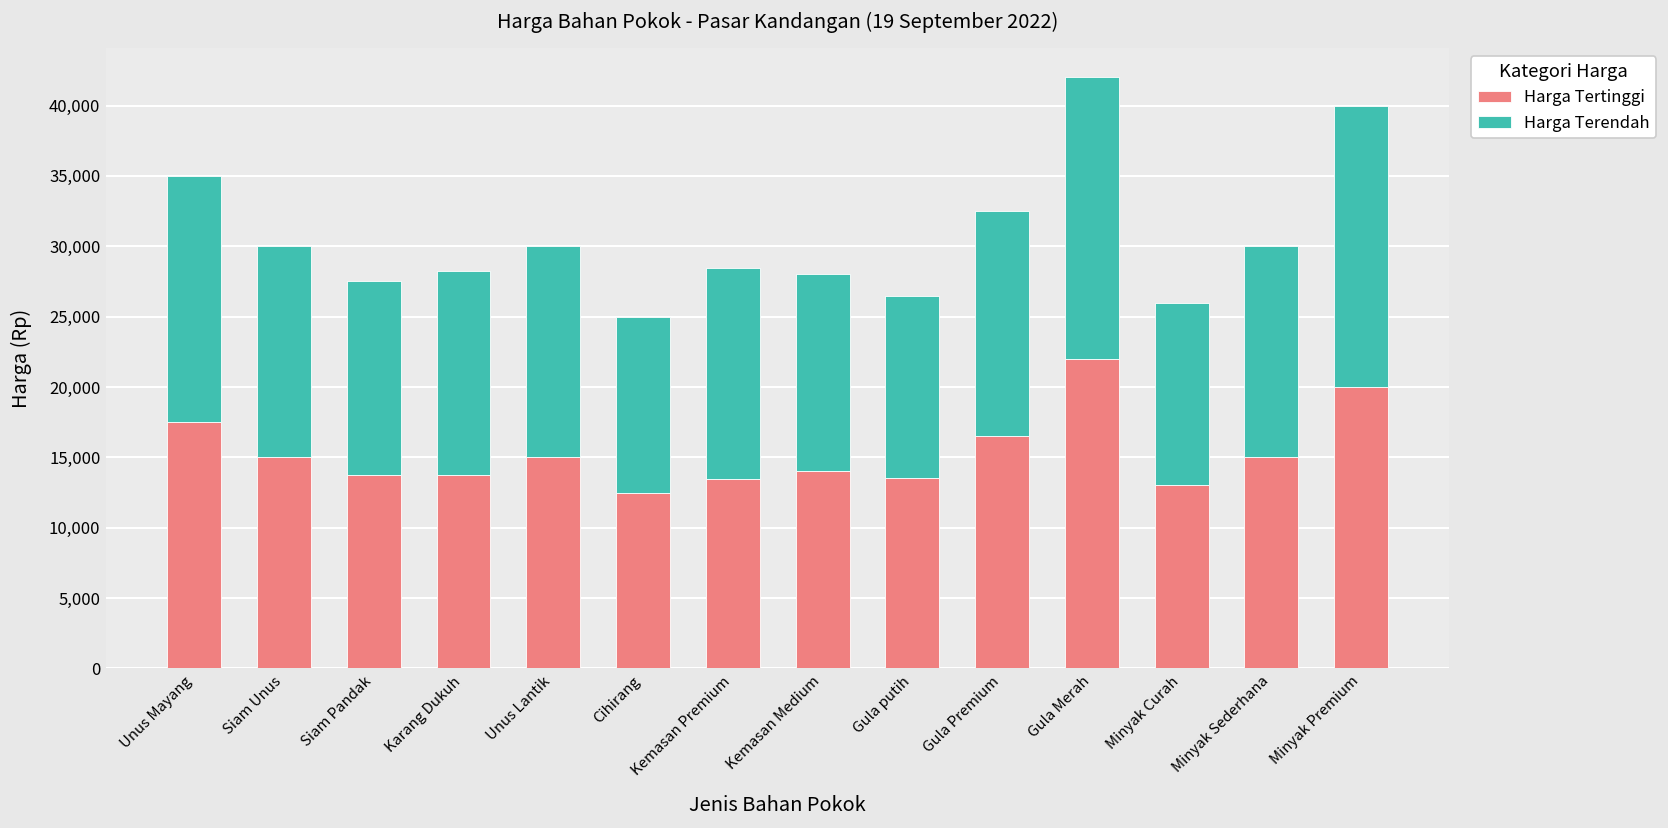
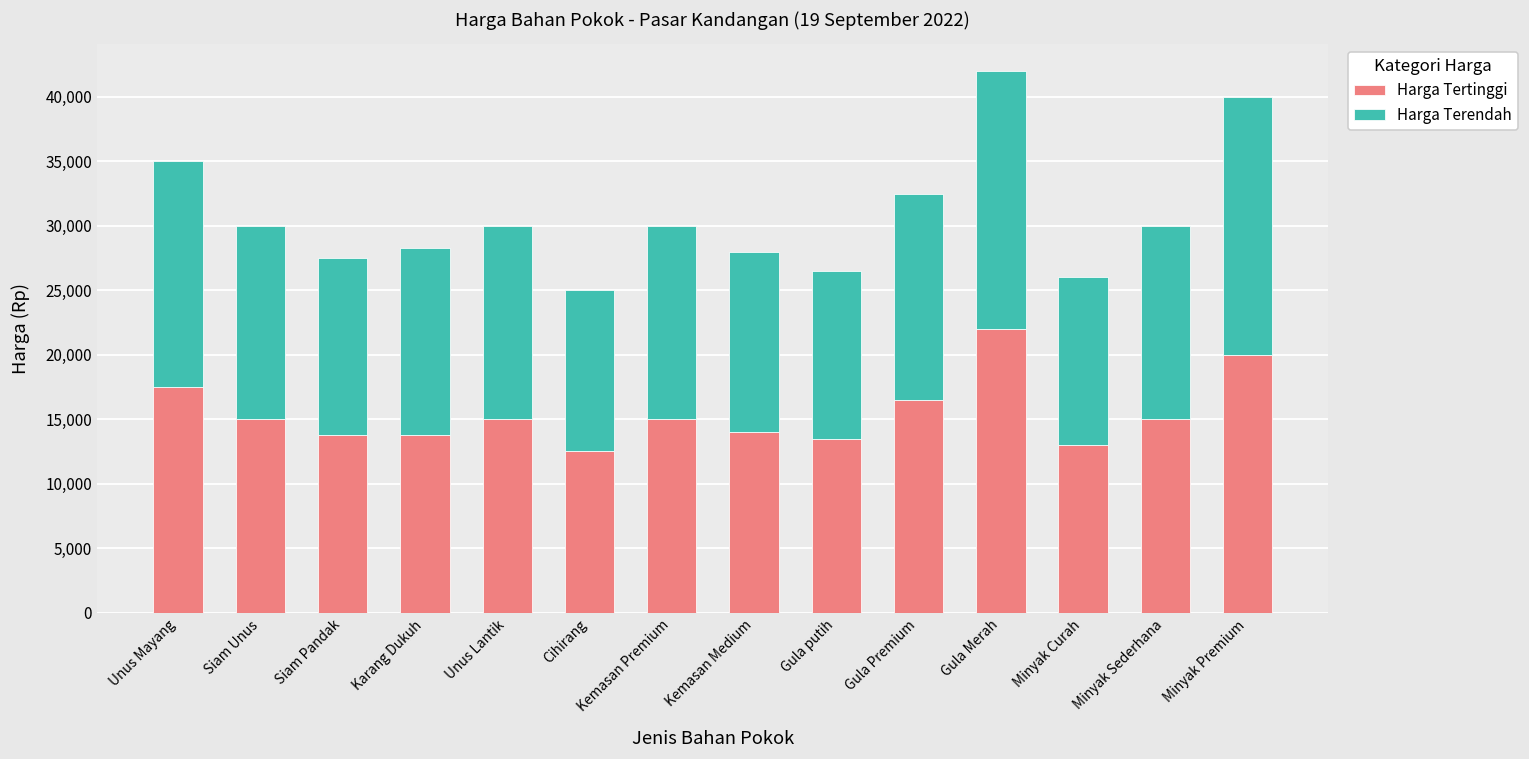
Harga Tertinggi, Kemasan Premium: 13,400 -> 15,000
